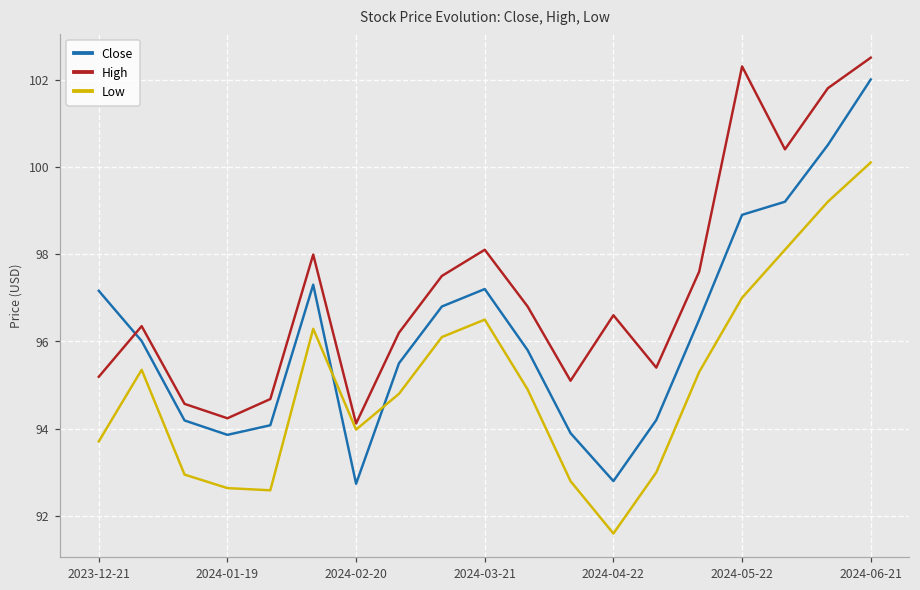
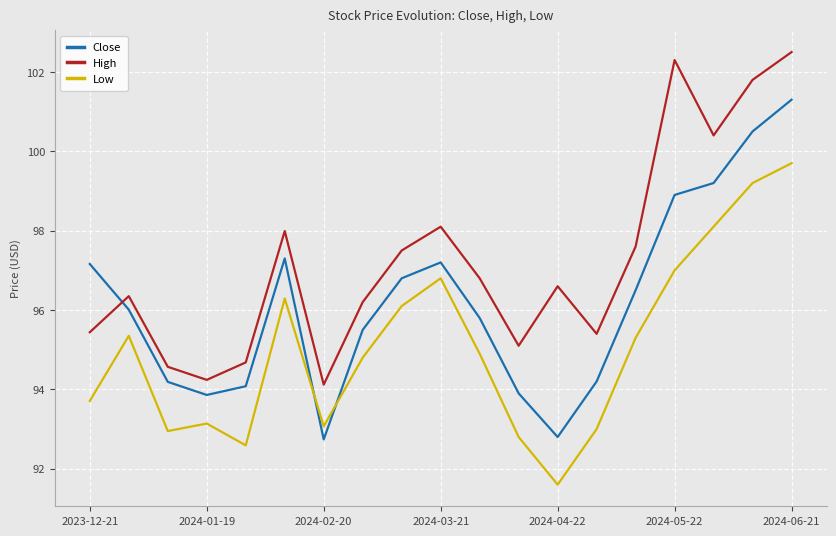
High, 2023-12-21: 95.2 -> 95.4
Low, 2024-01-19: 92.6 -> 93.1
Low, 2024-02-20: 94.0 -> 93.1
Low, 2024-03-21: 96.5 -> 96.8
Close, 2024-06-21: 102.0 -> 101.3
Low, 2024-06-21: 100.1 -> 99.7
